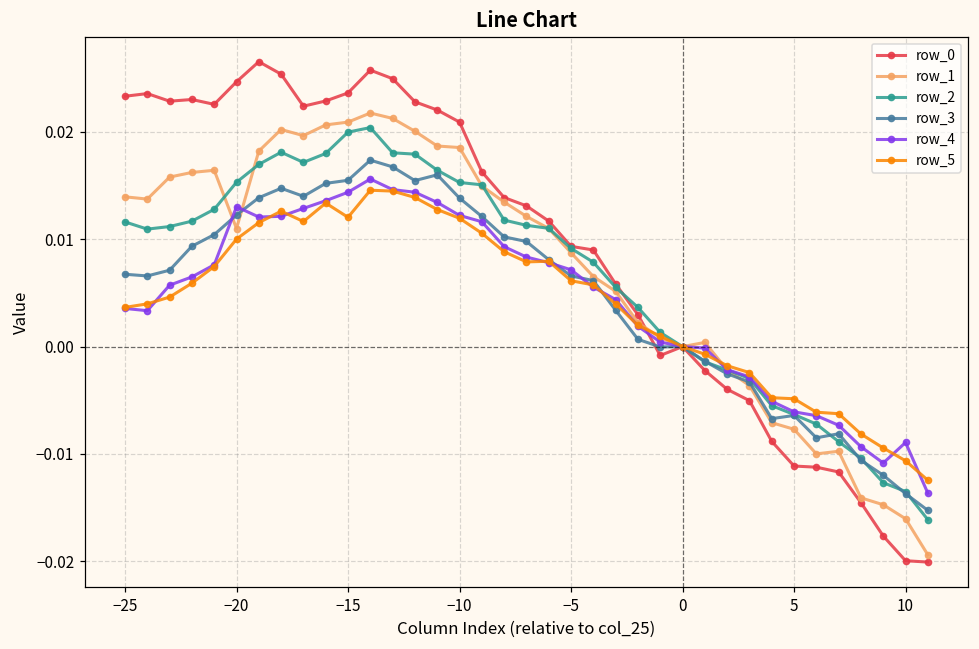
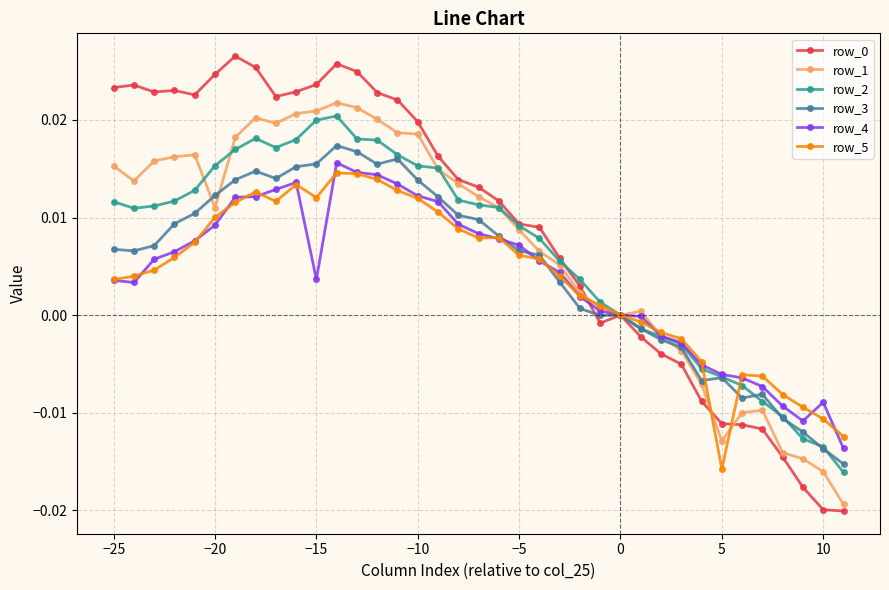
row_1, −25: 0.014 -> 0.015
row_4, −20: 0.013 -> 0.009
row_4, −15: 0.014 -> 0.004
row_0, −10: 0.021 -> 0.020
row_1, 5: -0.008 -> -0.013
row_5, 5: -0.005 -> -0.016
